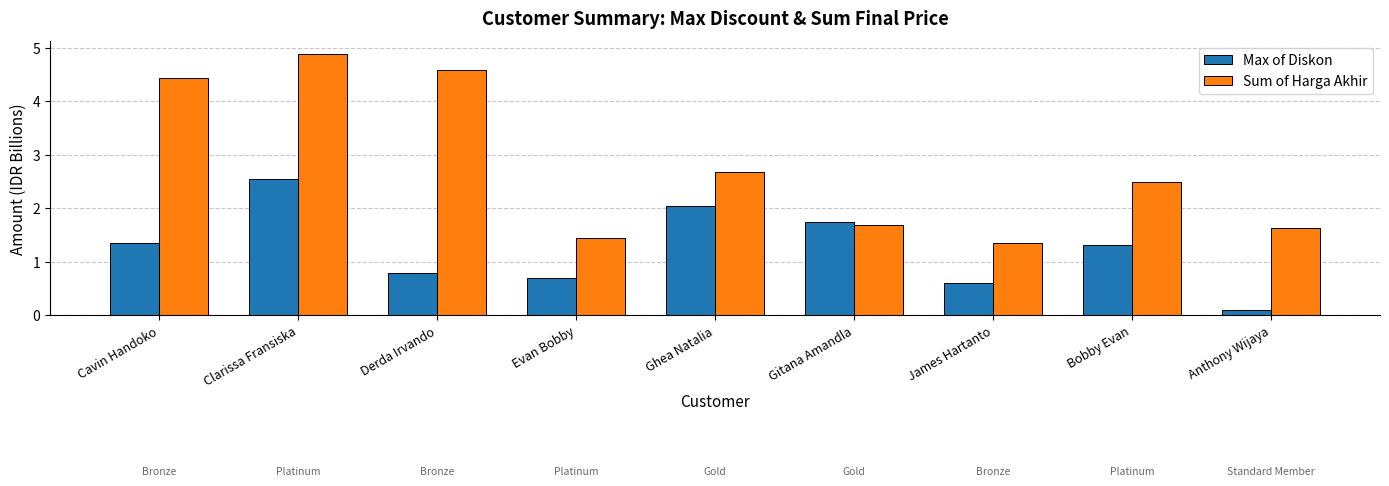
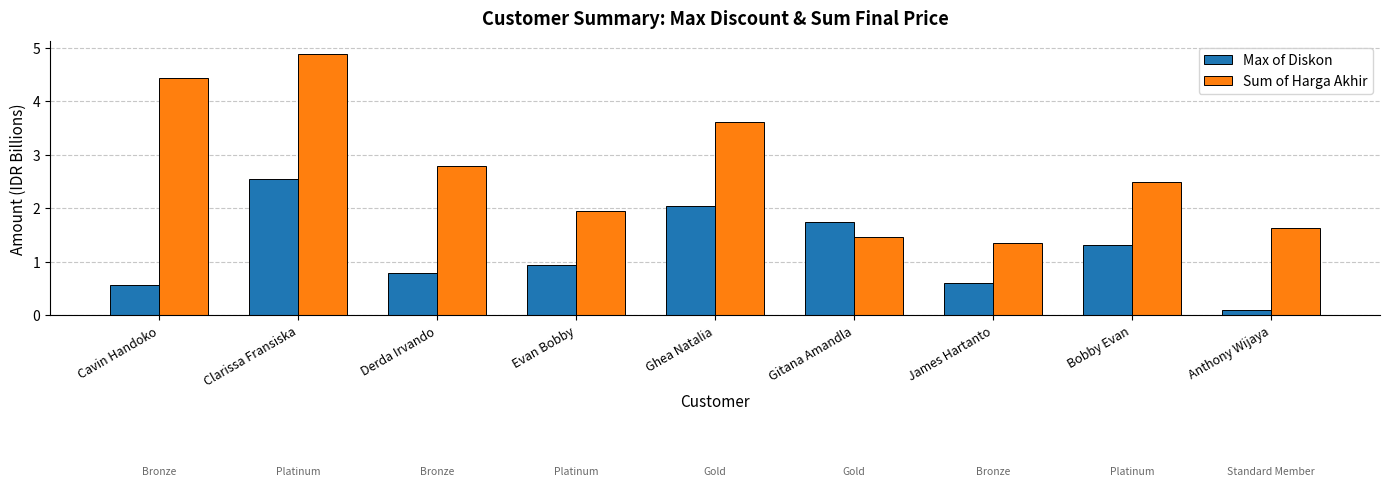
Max of Diskon, Cavin Handoko: 1.3 -> 0.6
Sum of Harga Akhir, Derda Irvando: 4.6 -> 2.8
Max of Diskon, Evan Bobby: 0.7 -> 0.9
Sum of Harga Akhir, Evan Bobby: 1.4 -> 2.0
Sum of Harga Akhir, Ghea Natalia: 2.7 -> 3.6
Sum of Harga Akhir, Gitana Amandla: 1.7 -> 1.5
